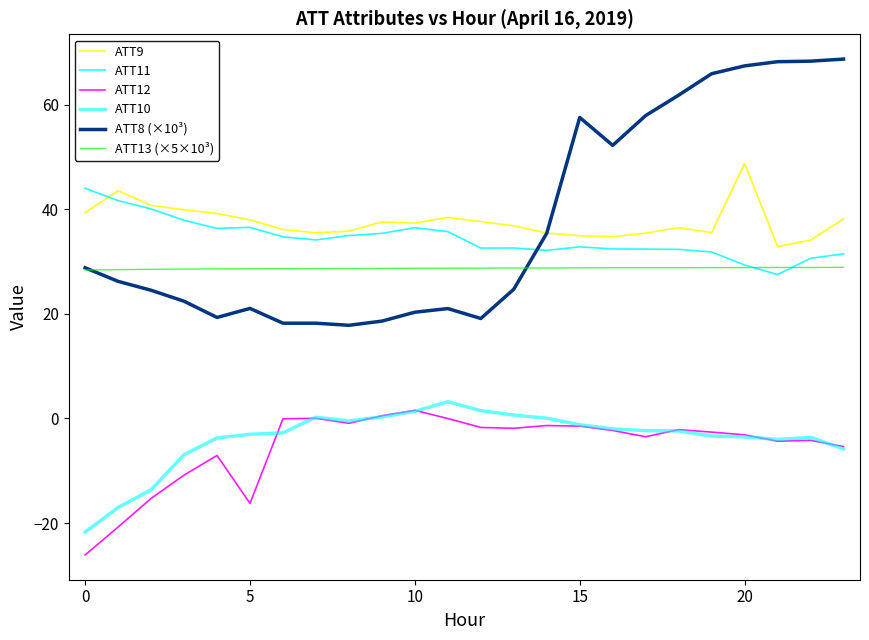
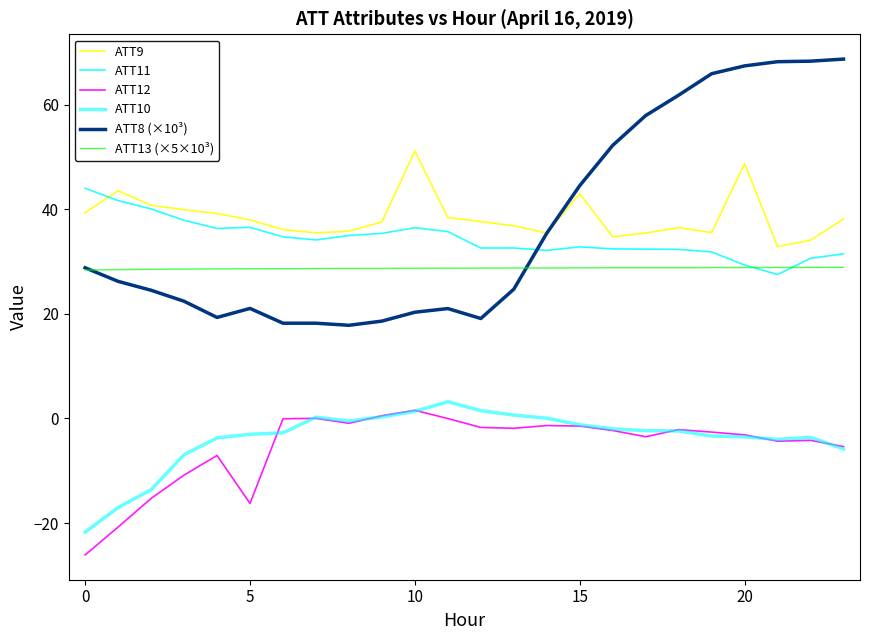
ATT9, 10: 37 -> 51
ATT9, 15: 35 -> 43
ATT8 (×10³), 15: 58 -> 45
